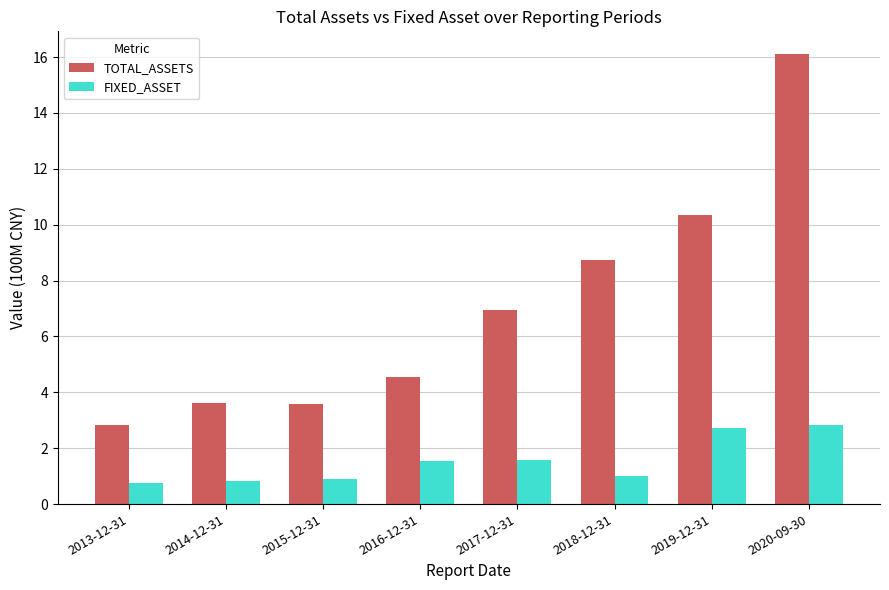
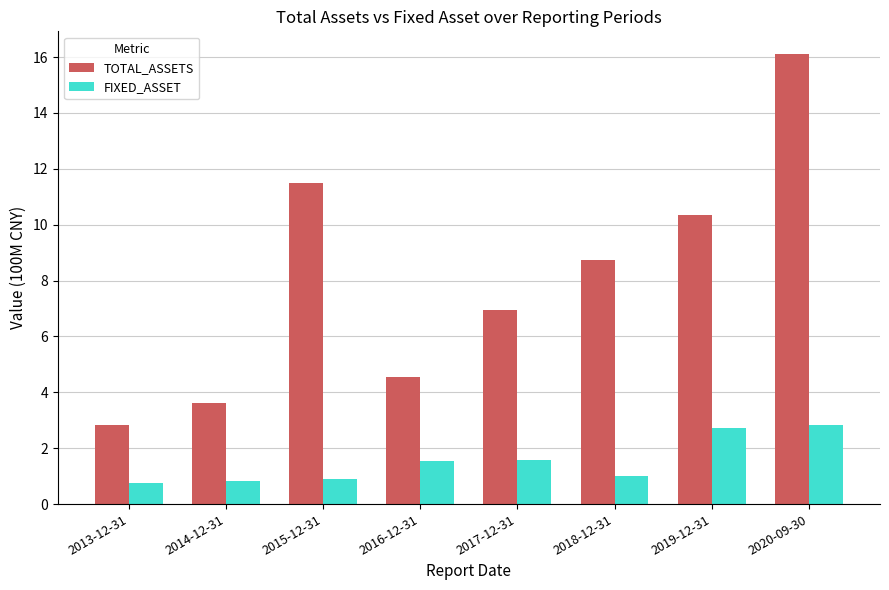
TOTAL_ASSETS, 2015-12-31: 3.6 -> 11.5
